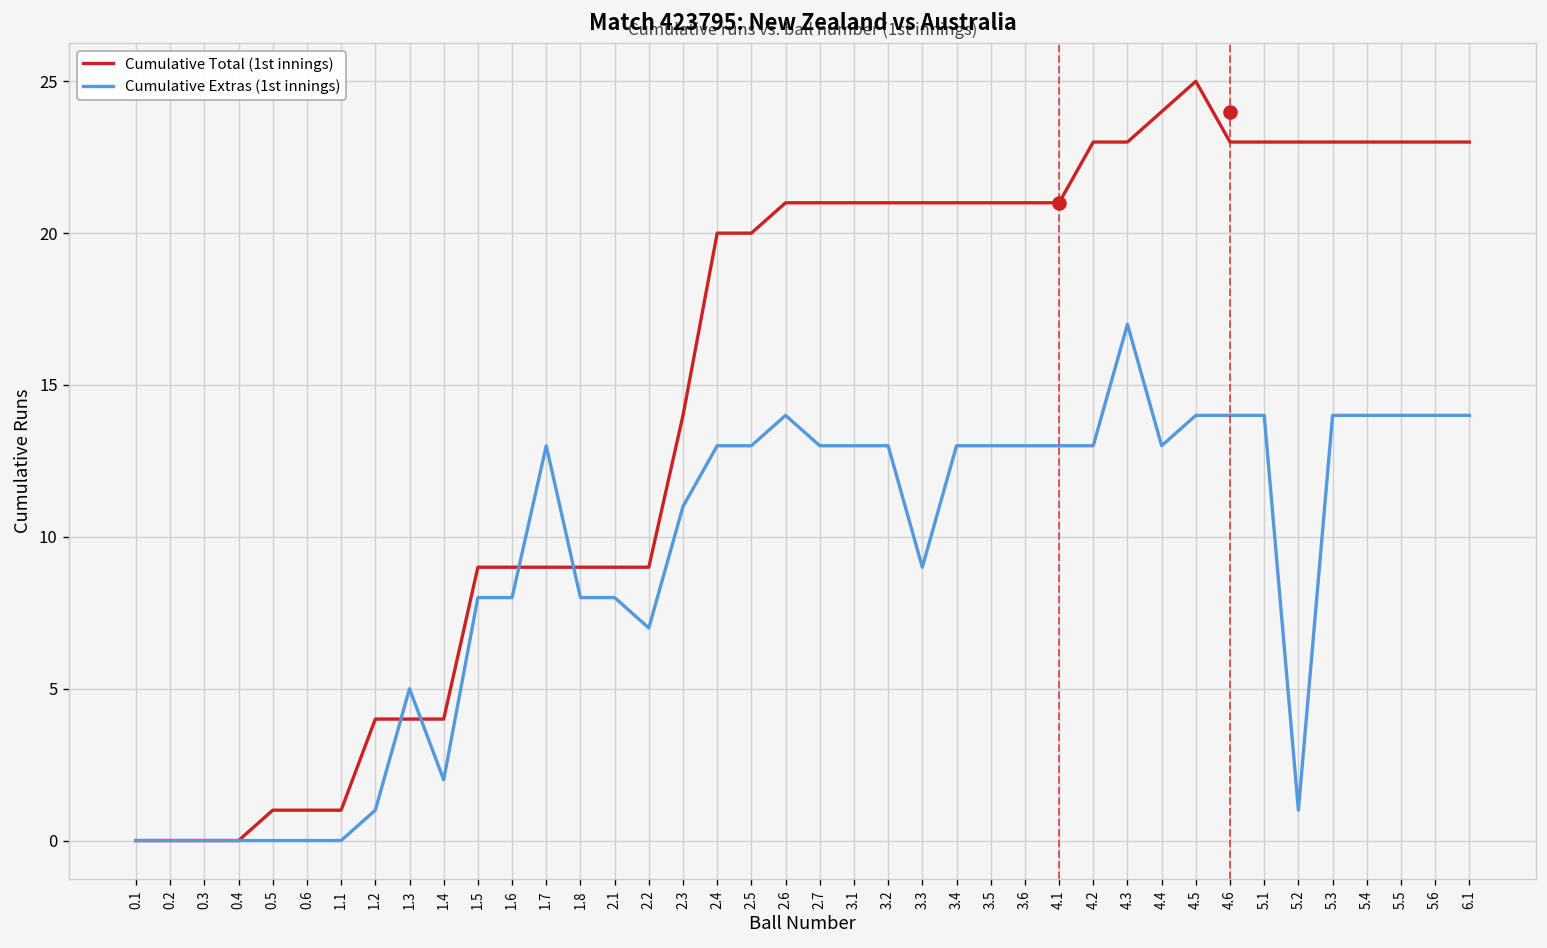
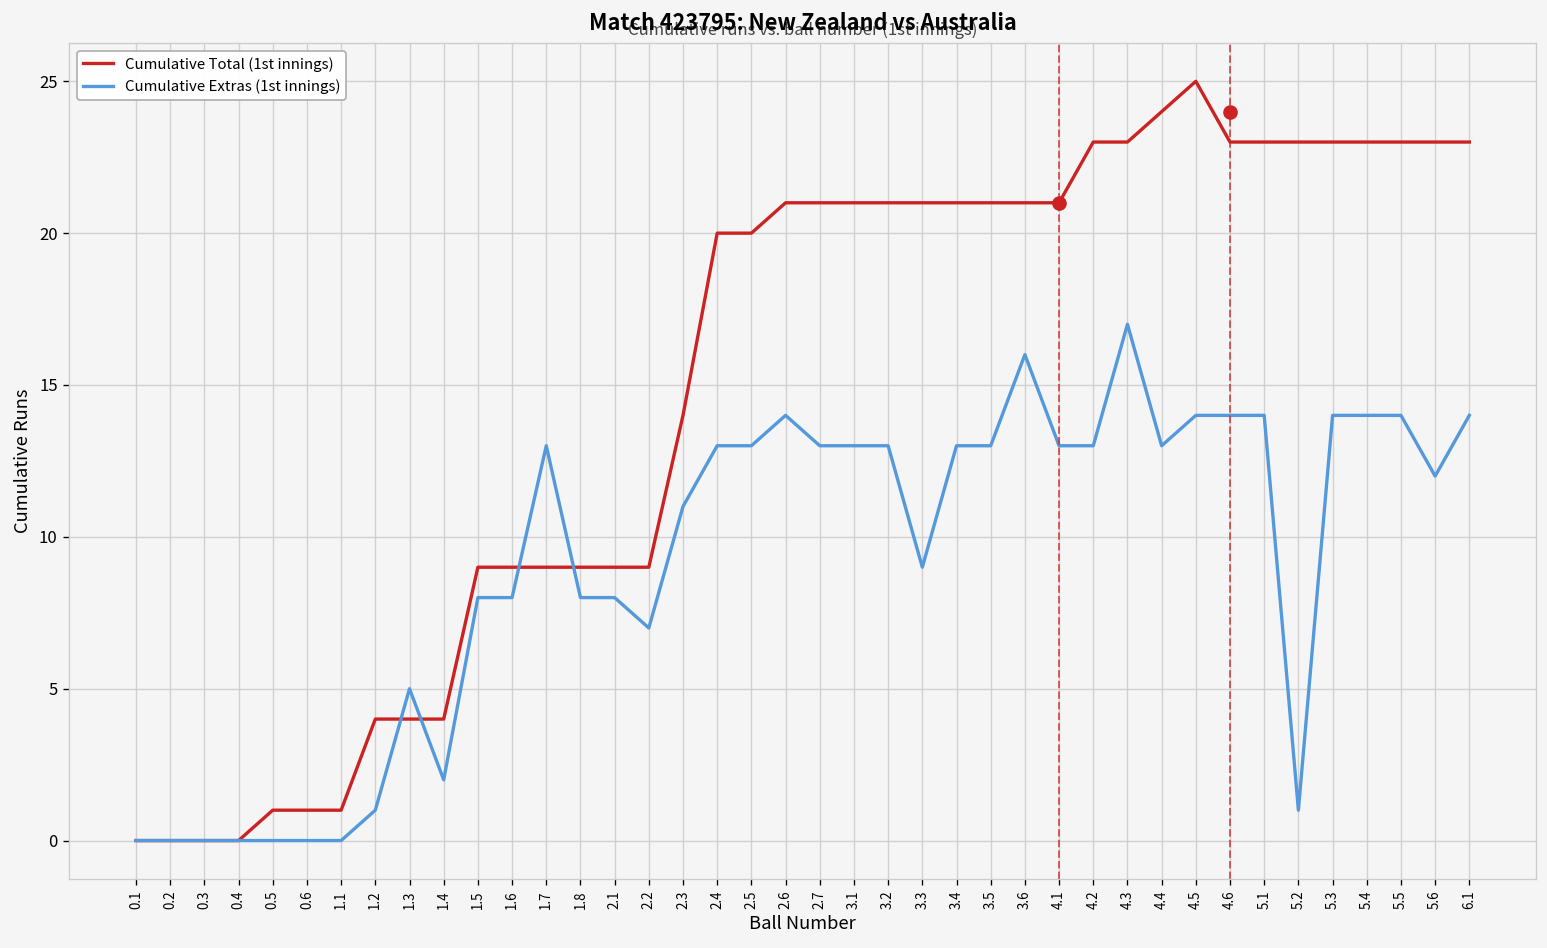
Cumulative Extras (1st innings), 3.6: 13 -> 16
Cumulative Extras (1st innings), 5.6: 14 -> 12
